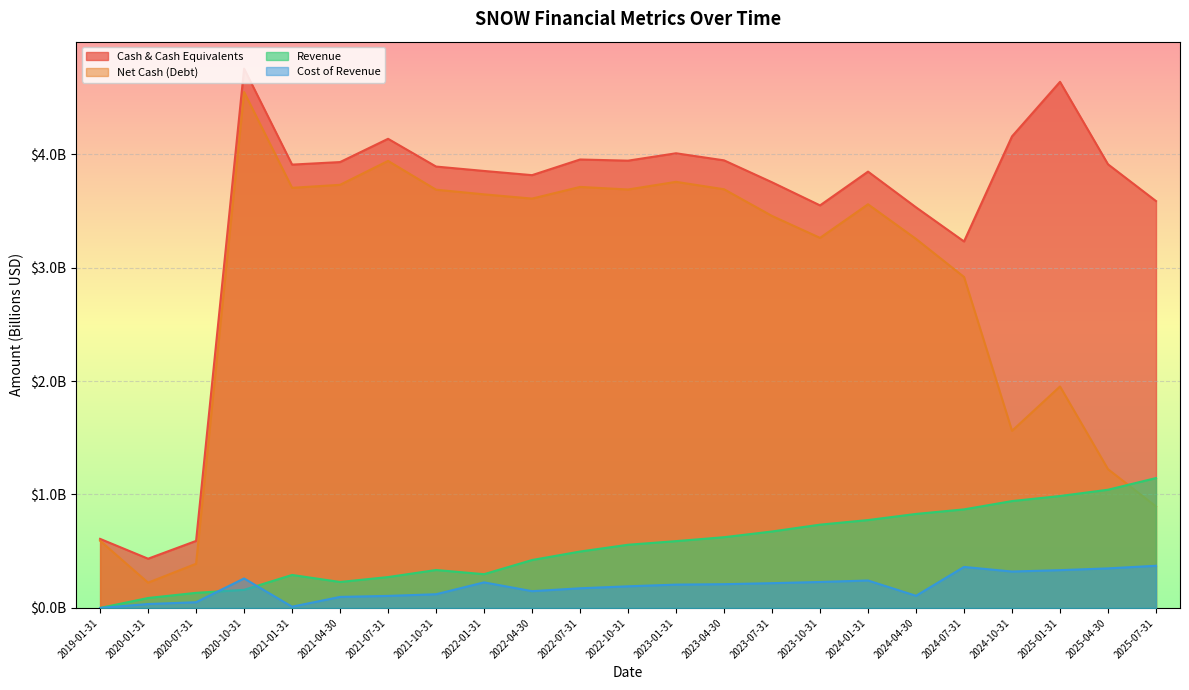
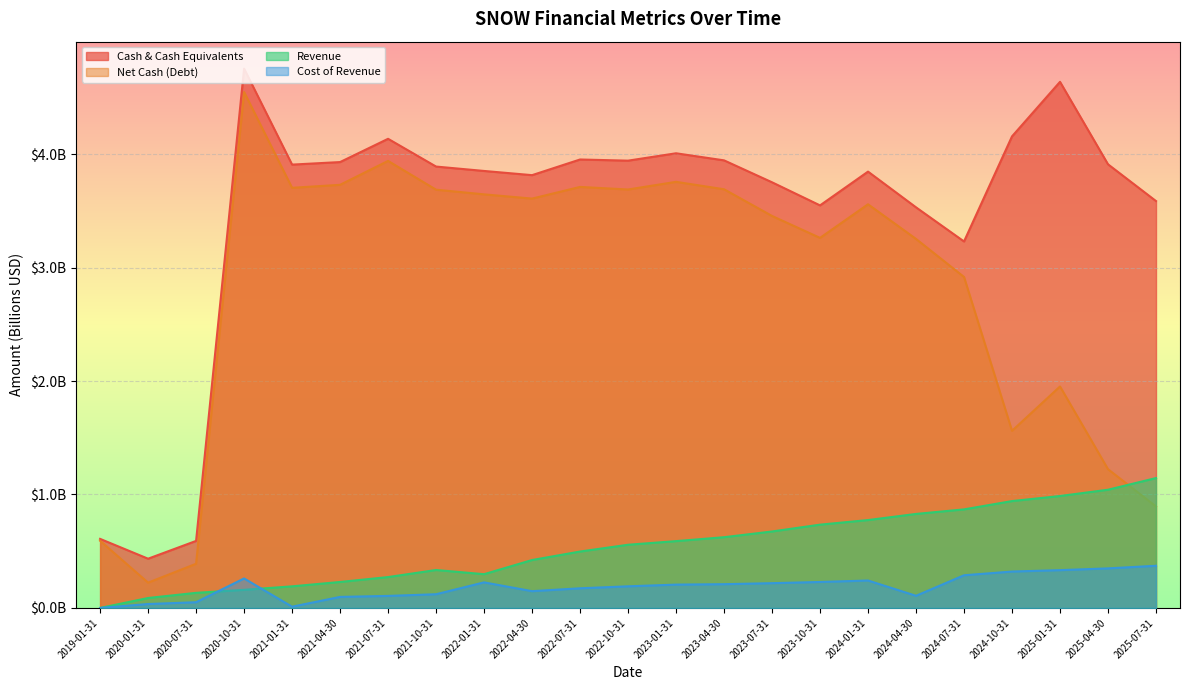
Revenue, 2021-01-31: $290000000 -> $190000000
Cost of Revenue, 2024-07-31: $360000000 -> $290000000
